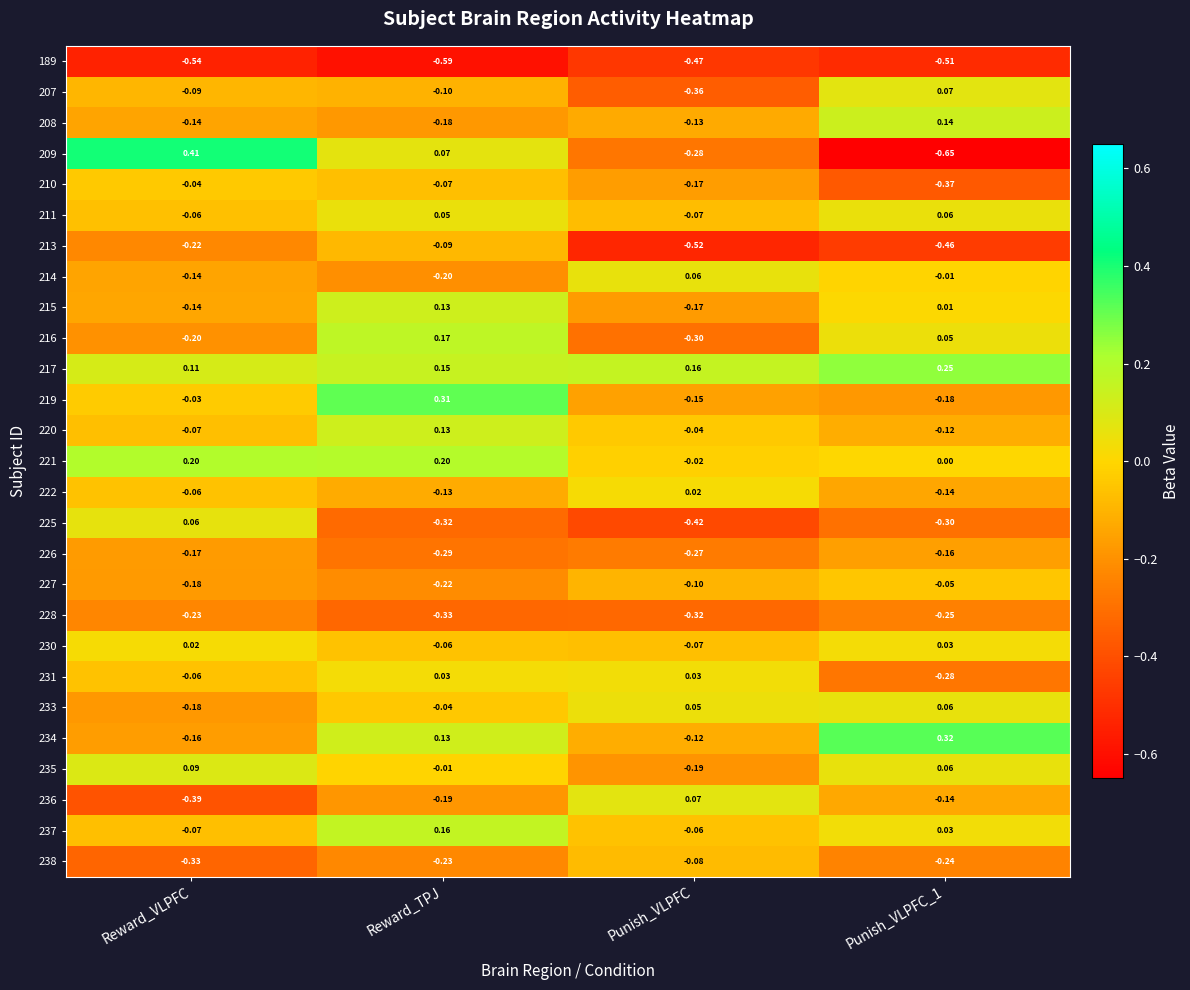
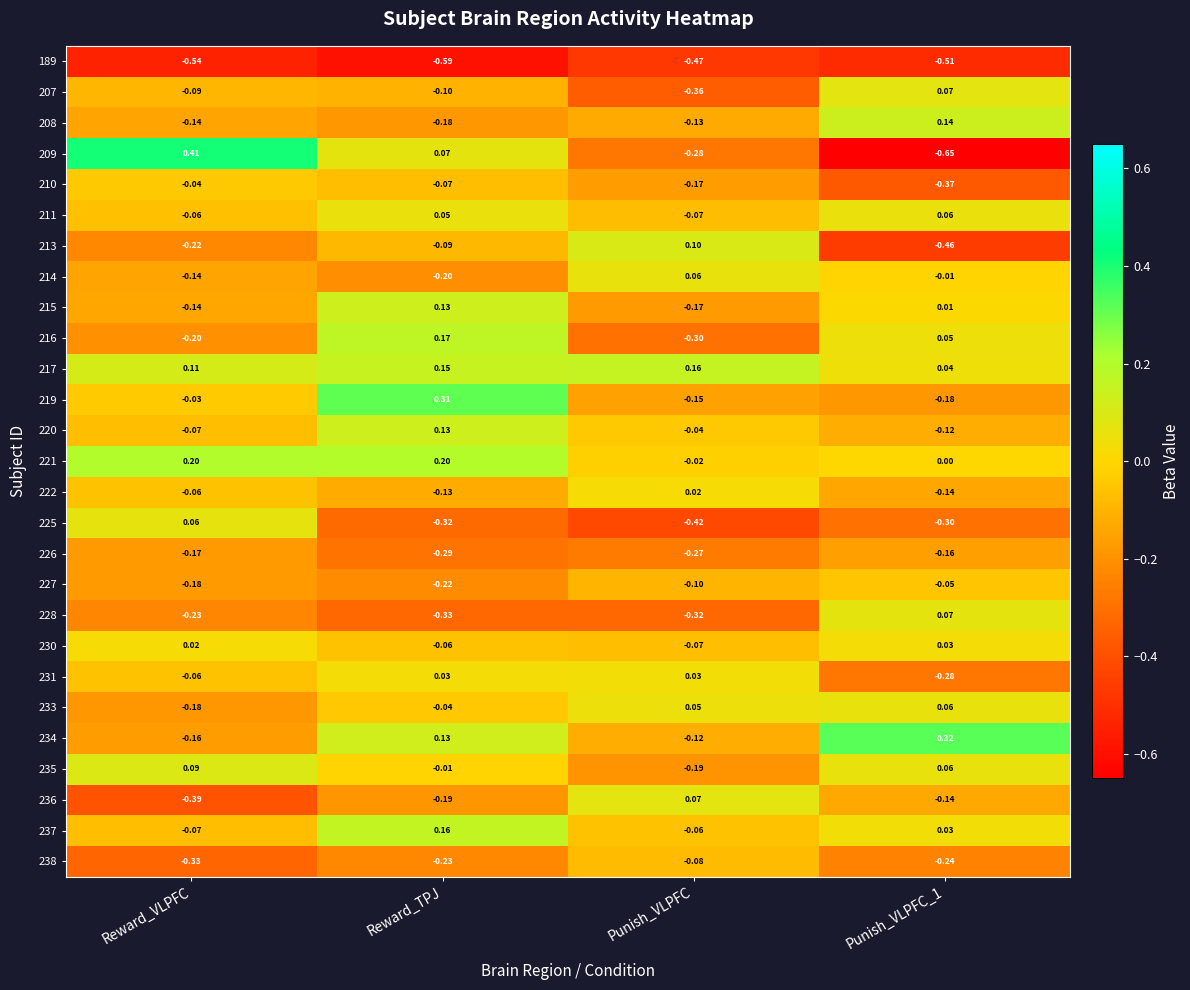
213, Punish_VLPFC: -0.52 -> 0.10
217, Punish_VLPFC_1: 0.25 -> 0.04
228, Punish_VLPFC_1: -0.25 -> 0.07
